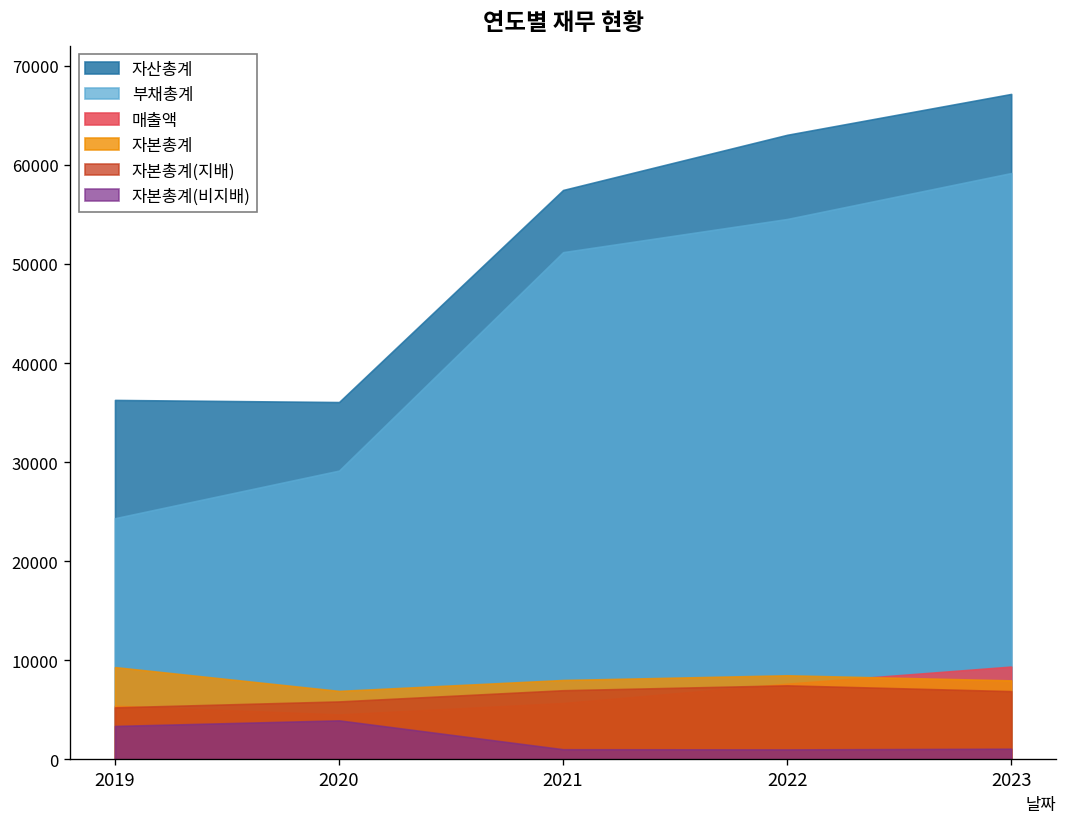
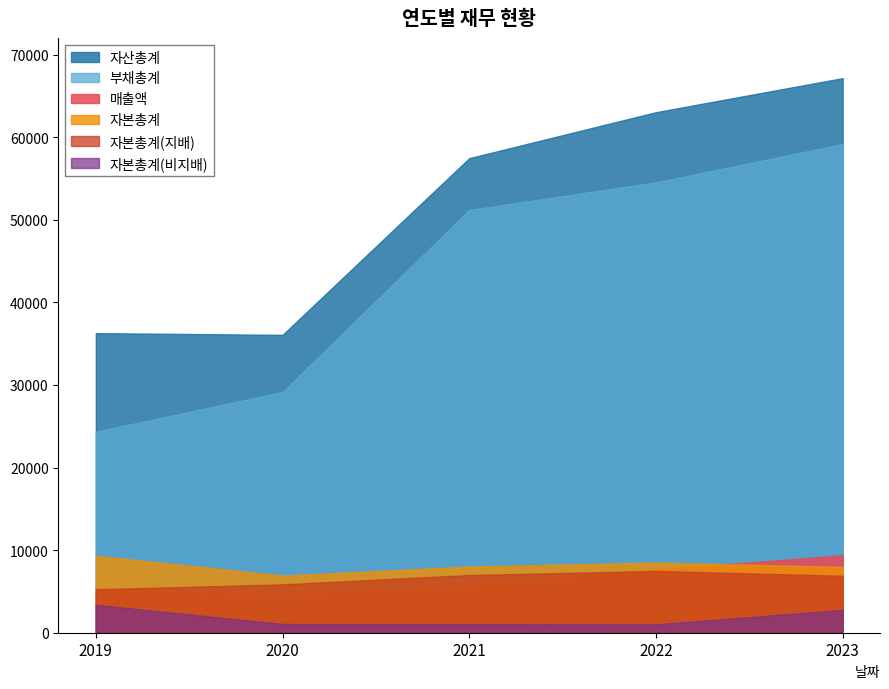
자본총계(비지배), 2020: 4000 -> 1000
자본총계(비지배), 2023: 1000 -> 3000
